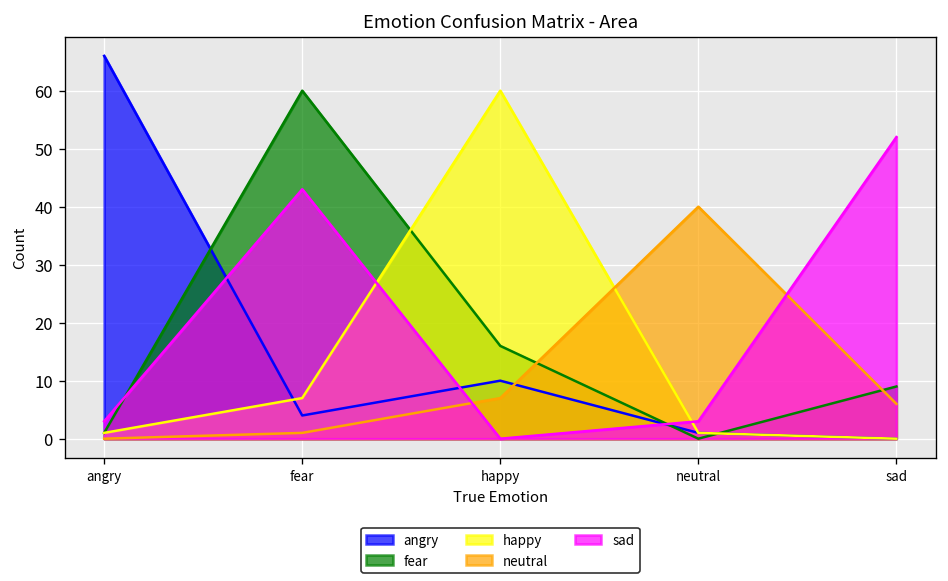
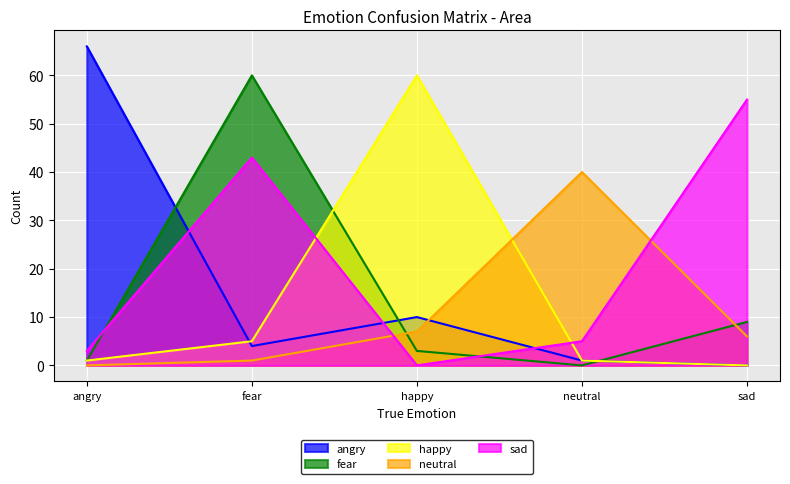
happy, fear: 7 -> 5
fear, happy: 16 -> 3
sad, neutral: 3 -> 5
sad, sad: 52 -> 55
